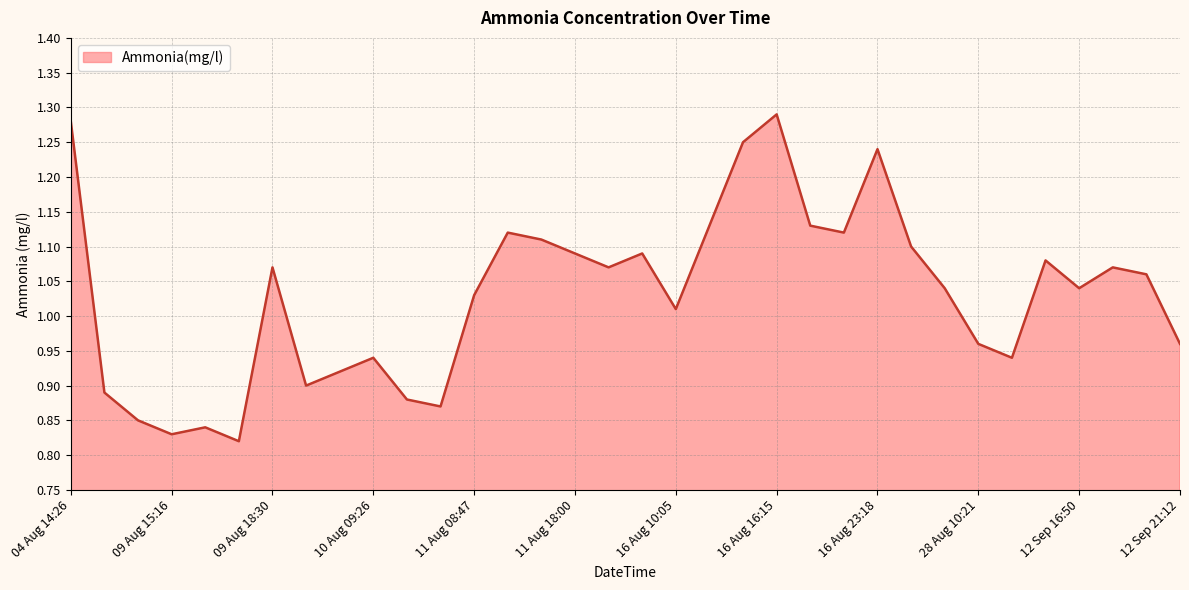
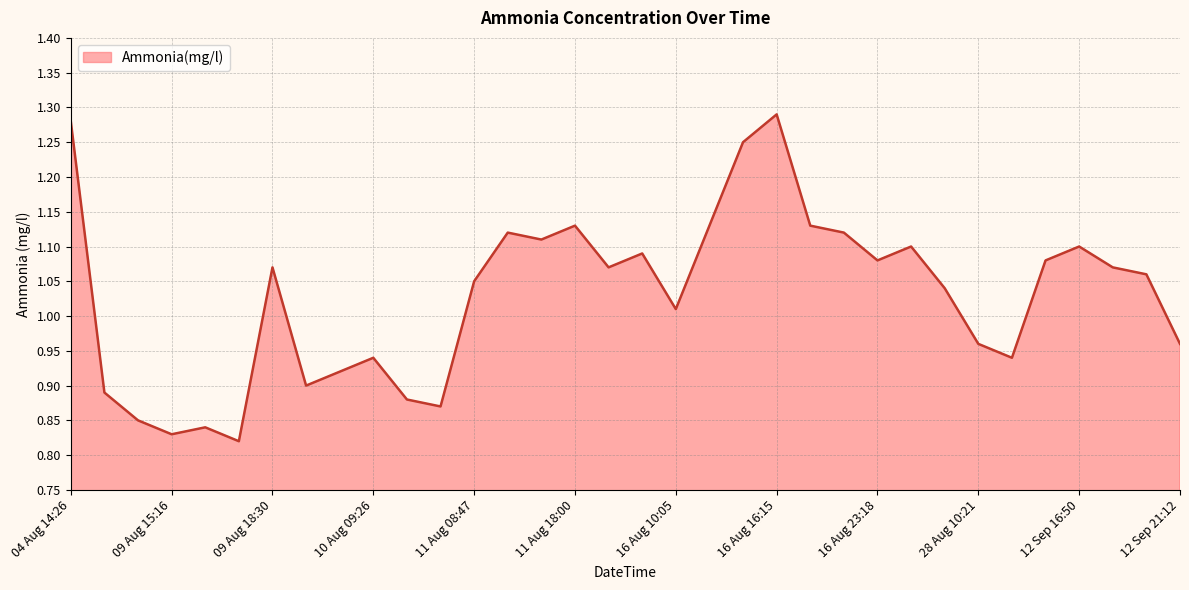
11 Aug 08:47: 1.03 -> 1.05
11 Aug 18:00: 1.09 -> 1.13
16 Aug 23:18: 1.24 -> 1.08
12 Sep 16:50: 1.04 -> 1.10
